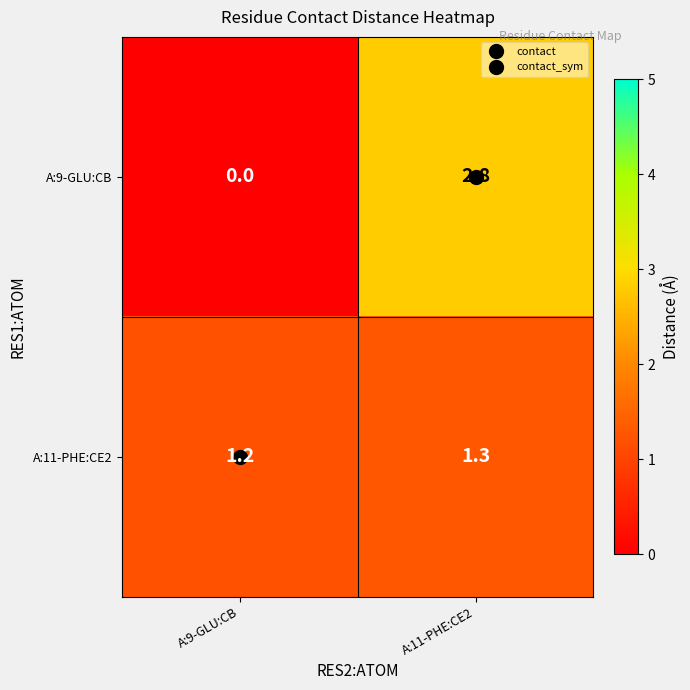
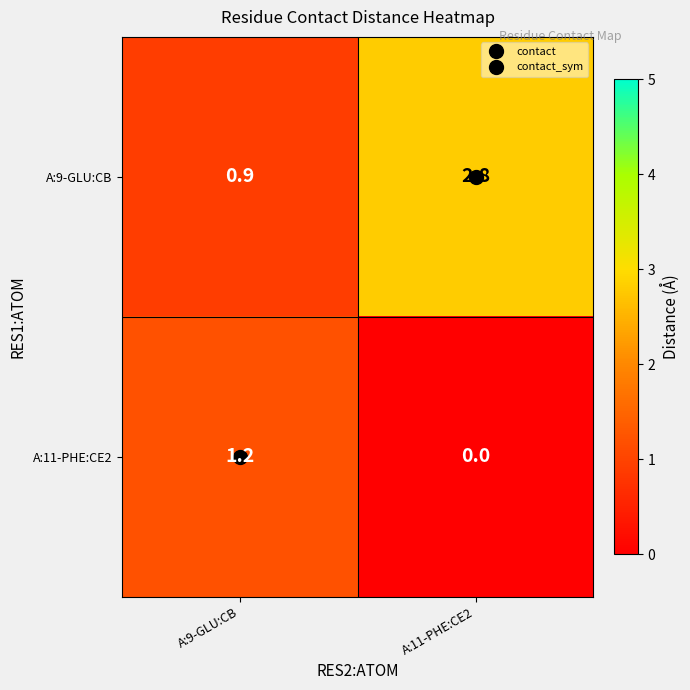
A:9-GLU:CB, A:9-GLU:CB: 0.0 -> 0.9
A:11-PHE:CE2, A:11-PHE:CE2: 1.3 -> 0.0
